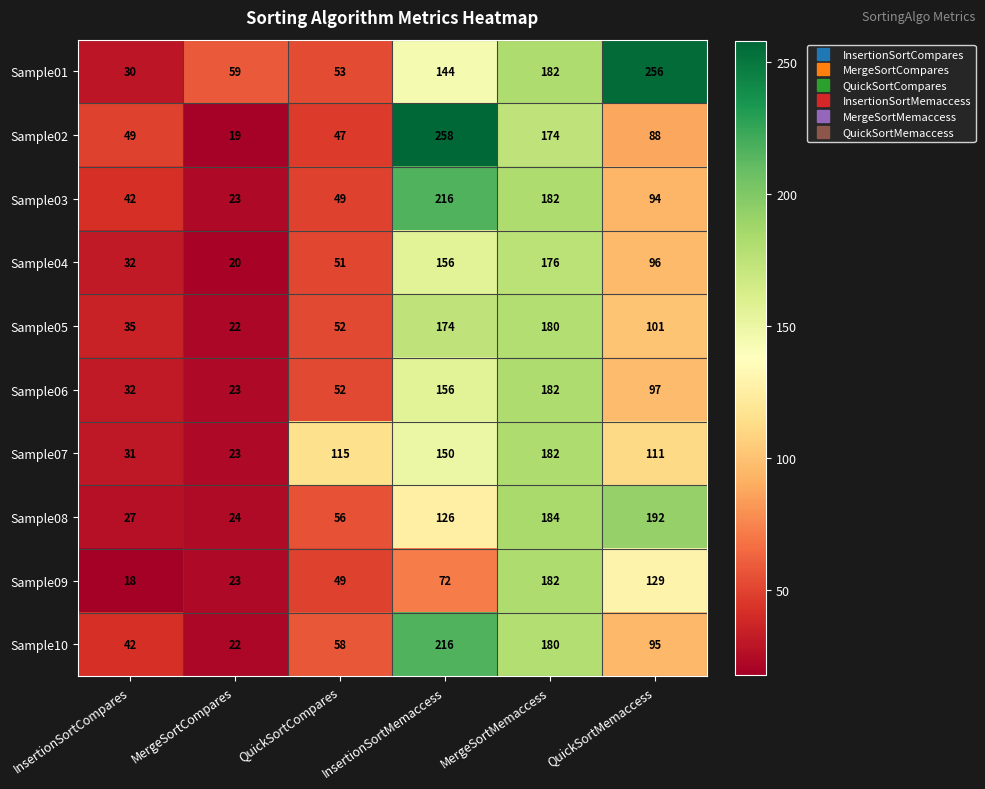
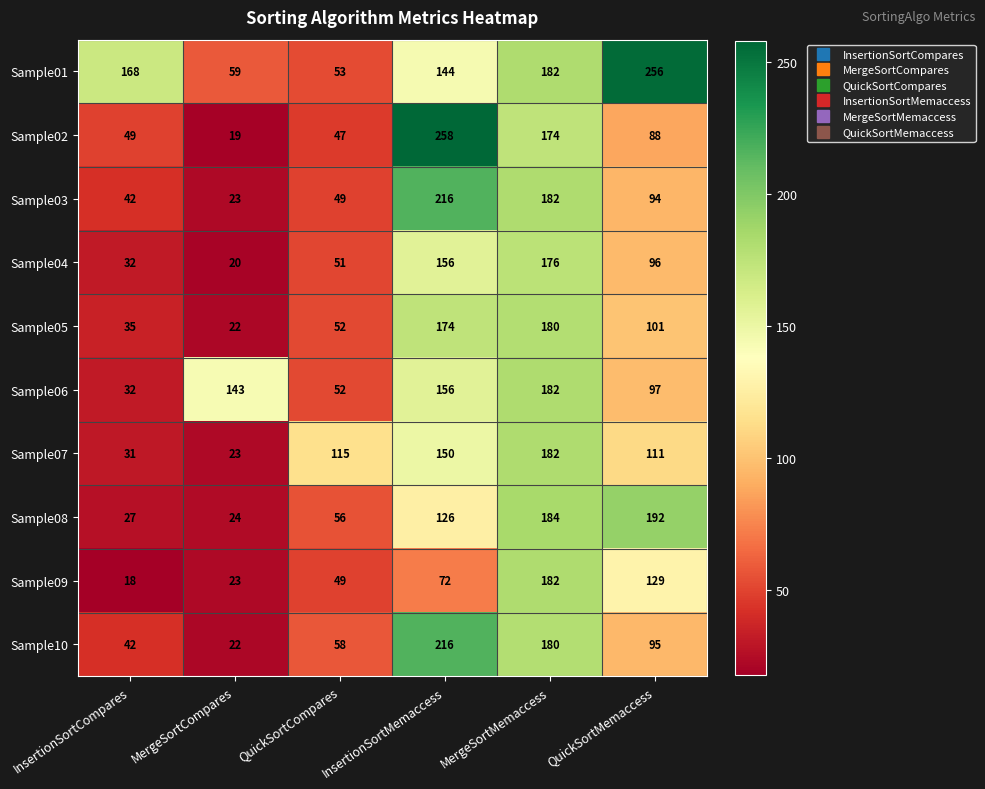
Sample01, InsertionSortCompares: 30 -> 168
Sample06, MergeSortCompares: 23 -> 143
